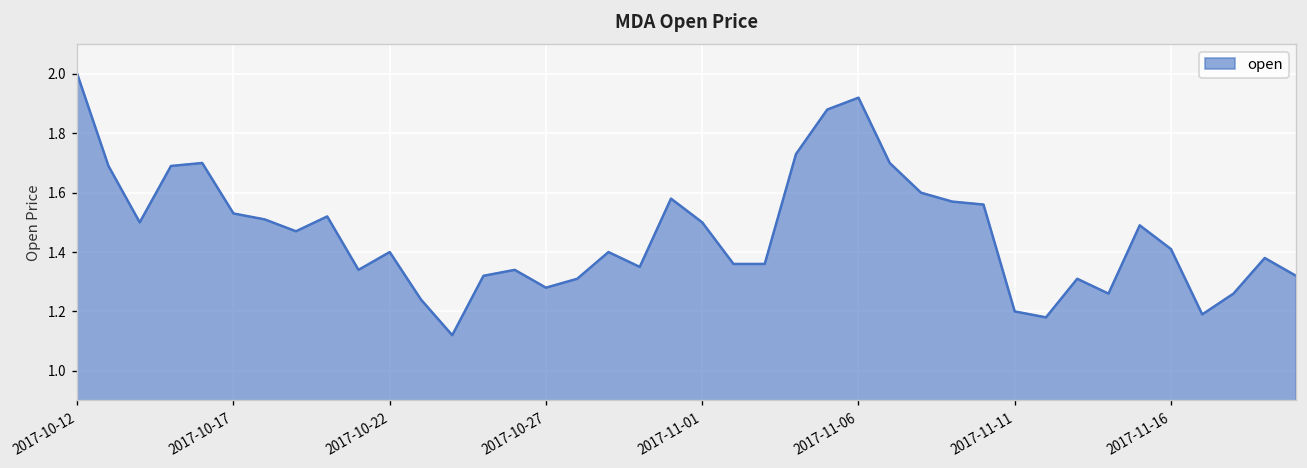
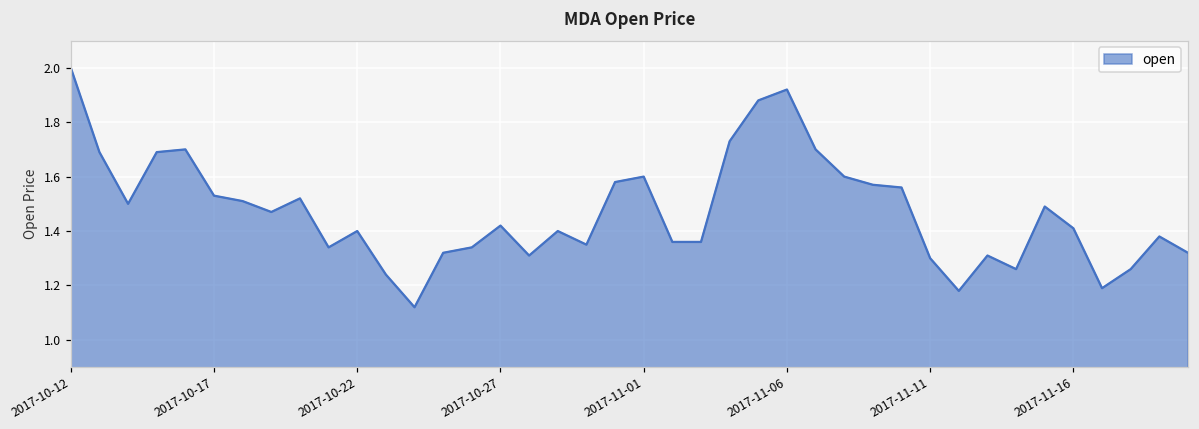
2017-10-27: 1.28 -> 1.42
2017-11-01: 1.5 -> 1.6
2017-11-11: 1.2 -> 1.3
